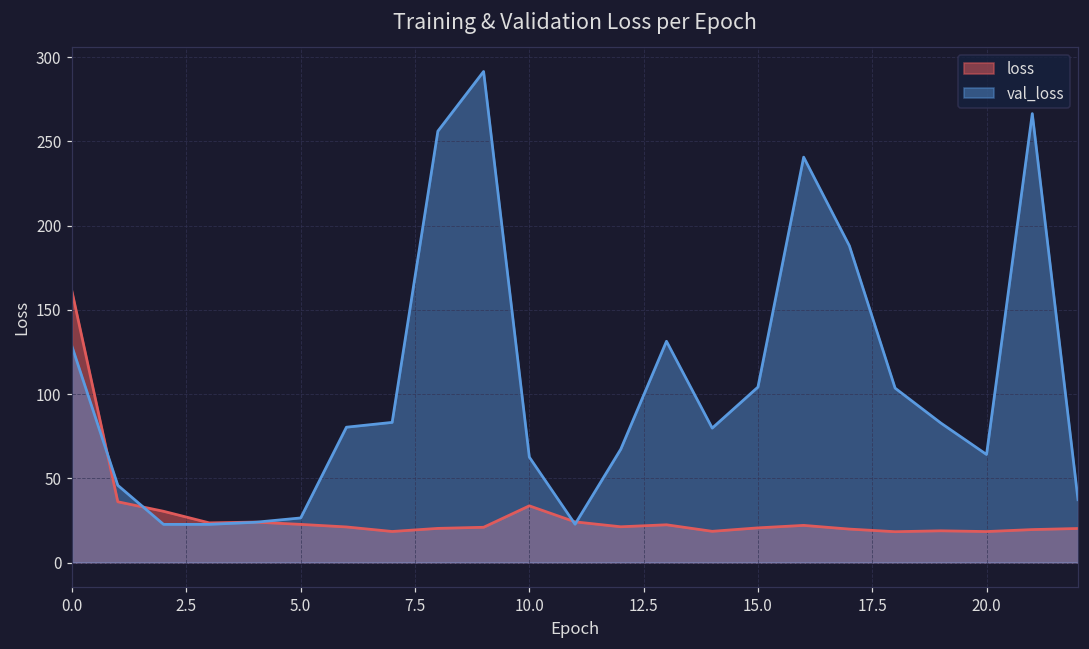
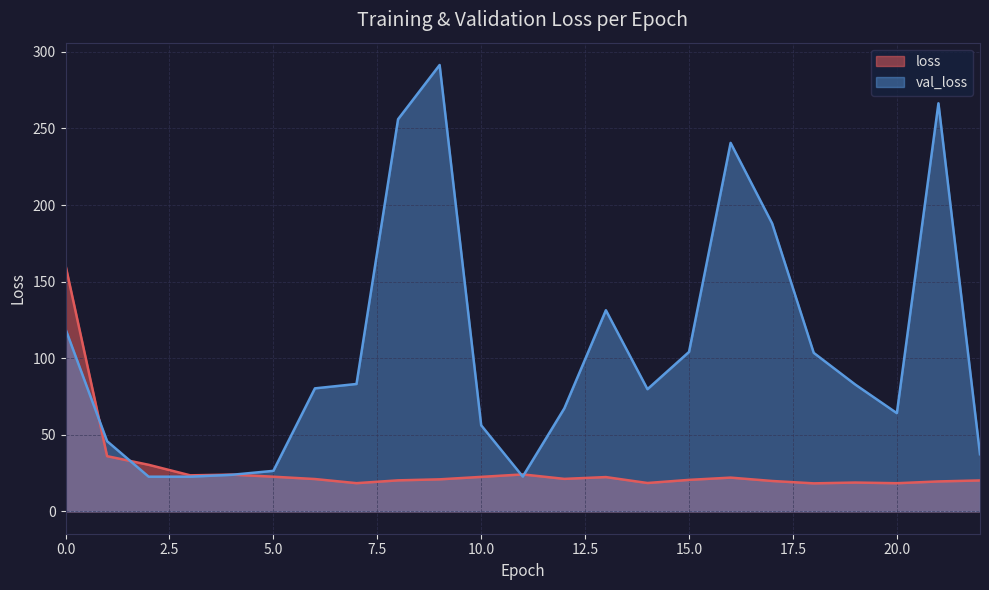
val_loss, 0.0: 128 -> 119
loss, 10.0: 34 -> 23
val_loss, 10.0: 63 -> 56
